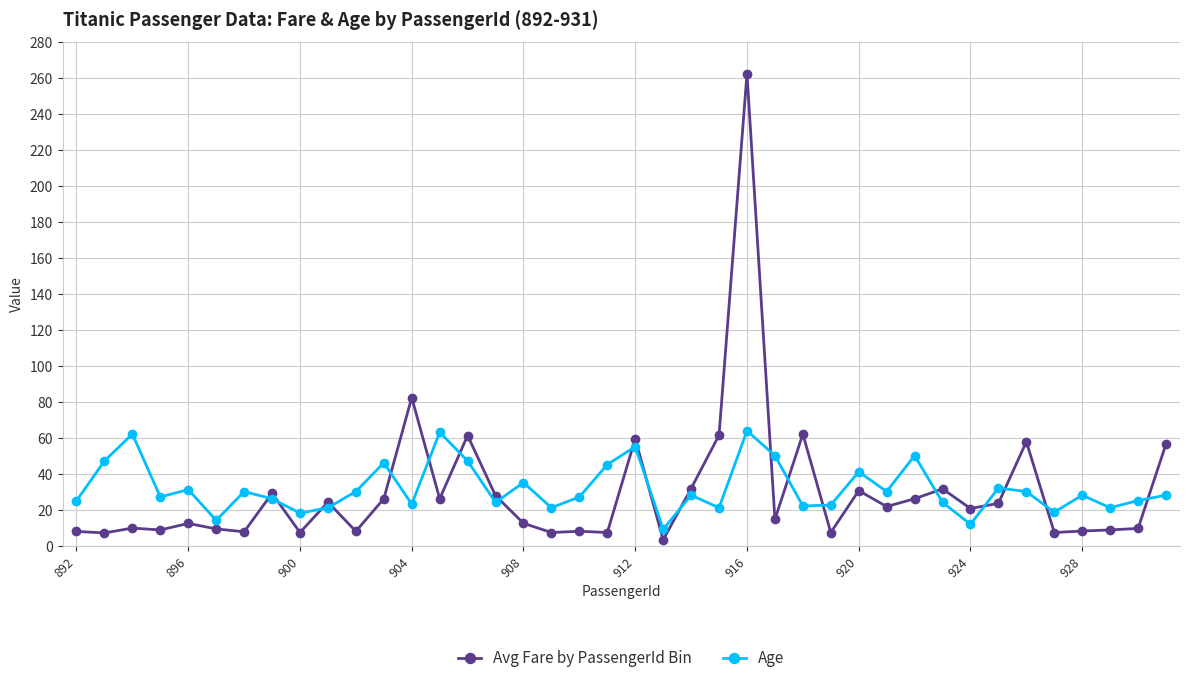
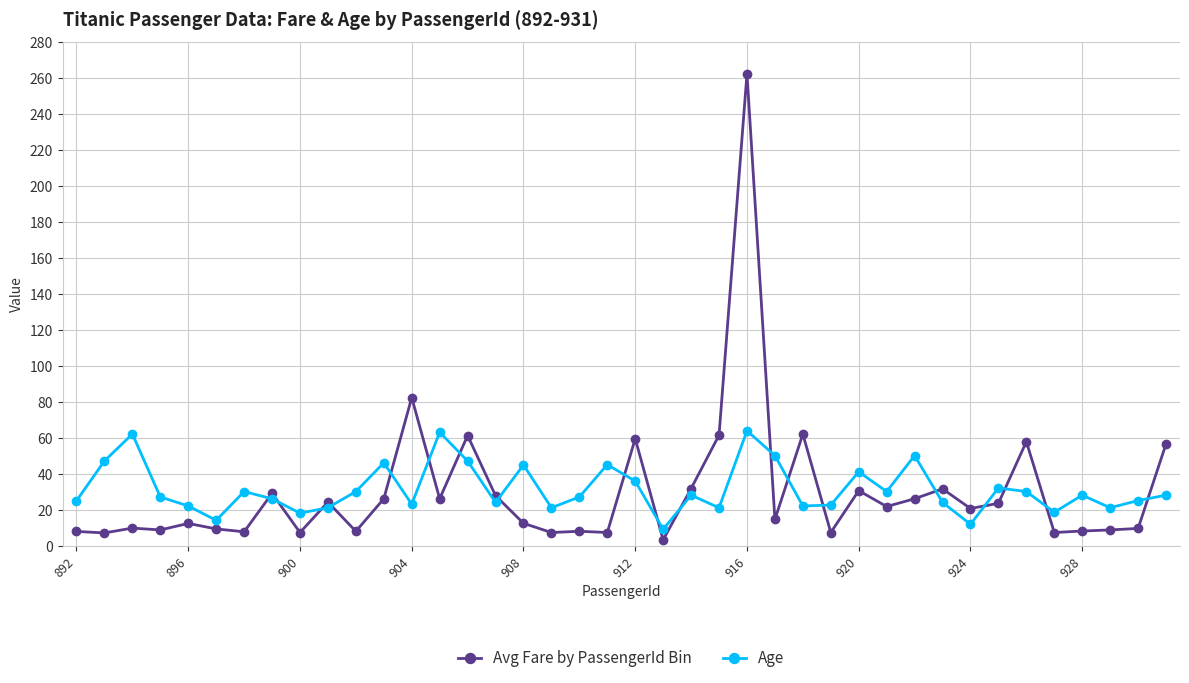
Age, 896: 31 -> 22
Age, 908: 35 -> 45
Age, 912: 55 -> 36
